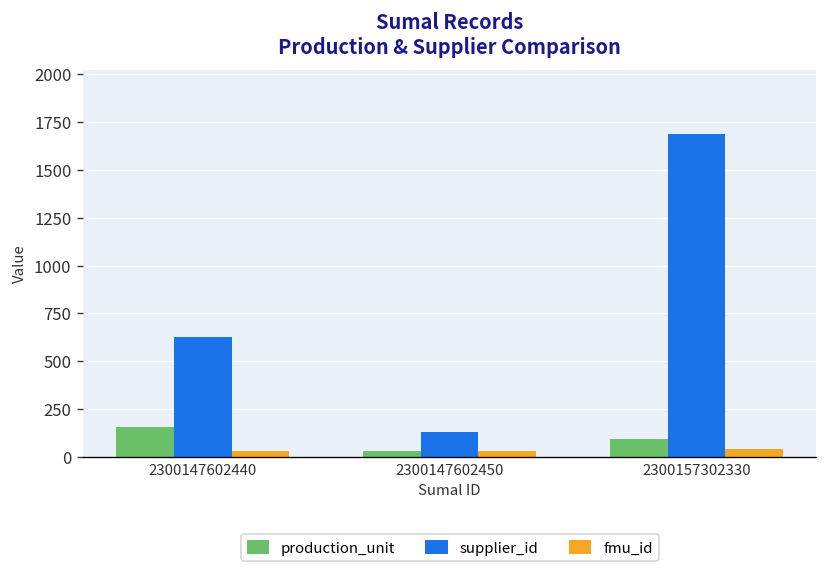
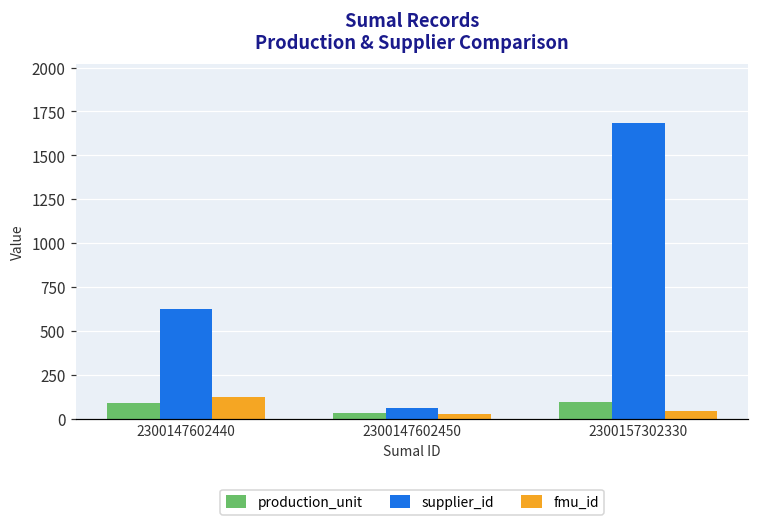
production_unit, 2300147602440: 160 -> 90
fmu_id, 2300147602440: 30 -> 120
supplier_id, 2300147602450: 130 -> 60
